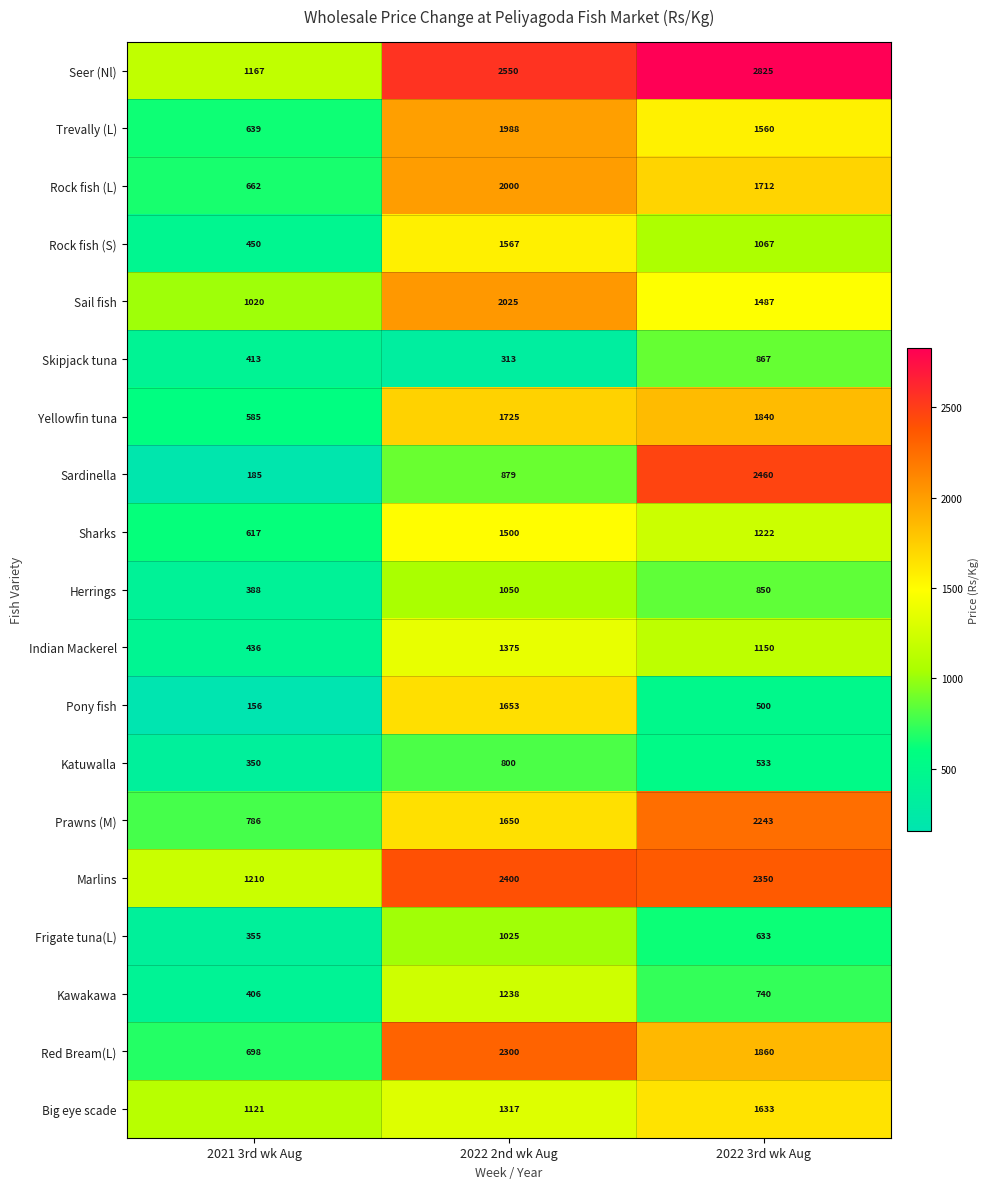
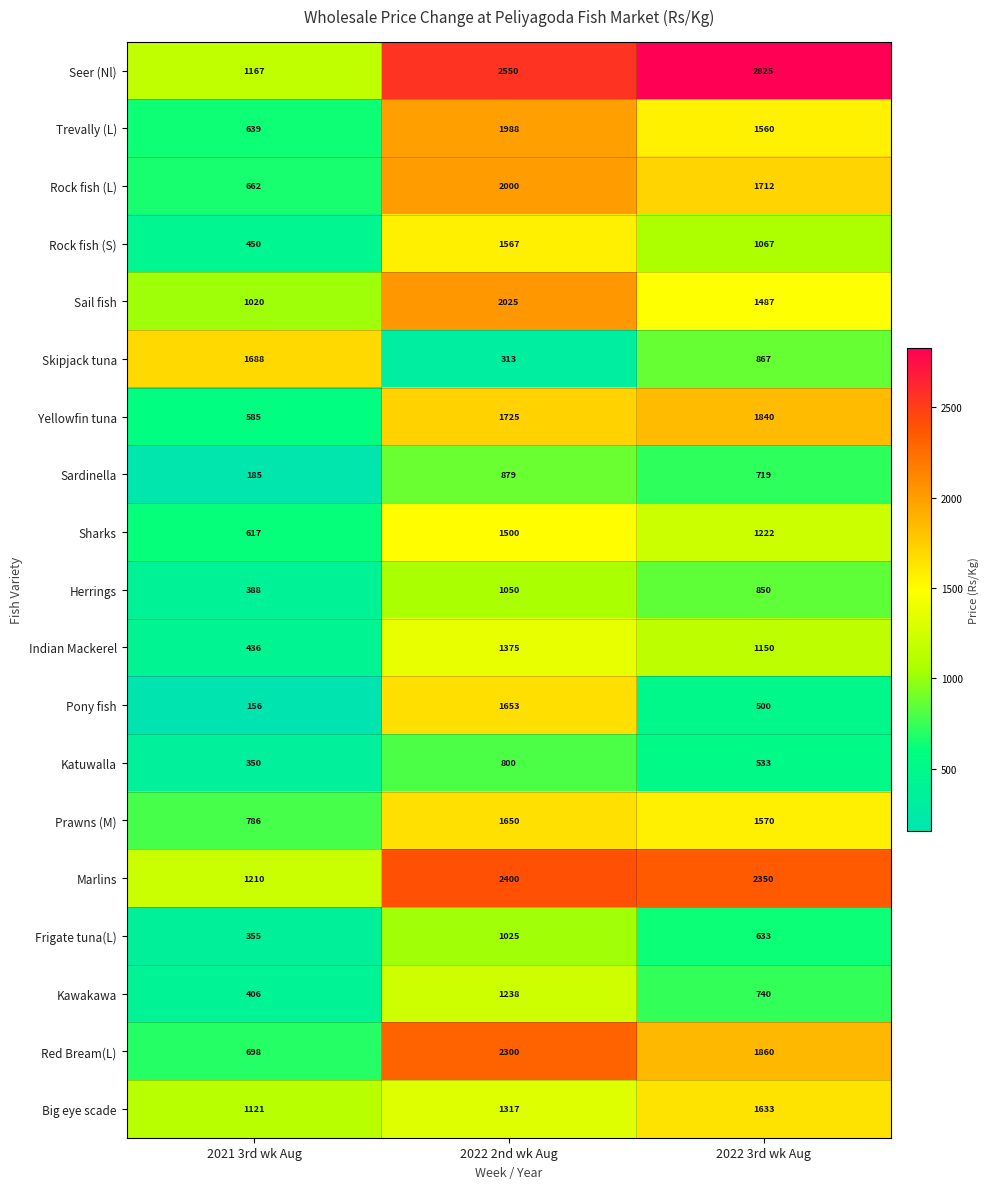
Skipjack tuna, 2021 3rd wk Aug: 413 -> 1688
Sardinella, 2022 3rd wk Aug: 2460 -> 719
Prawns (M), 2022 3rd wk Aug: 2243 -> 1570
